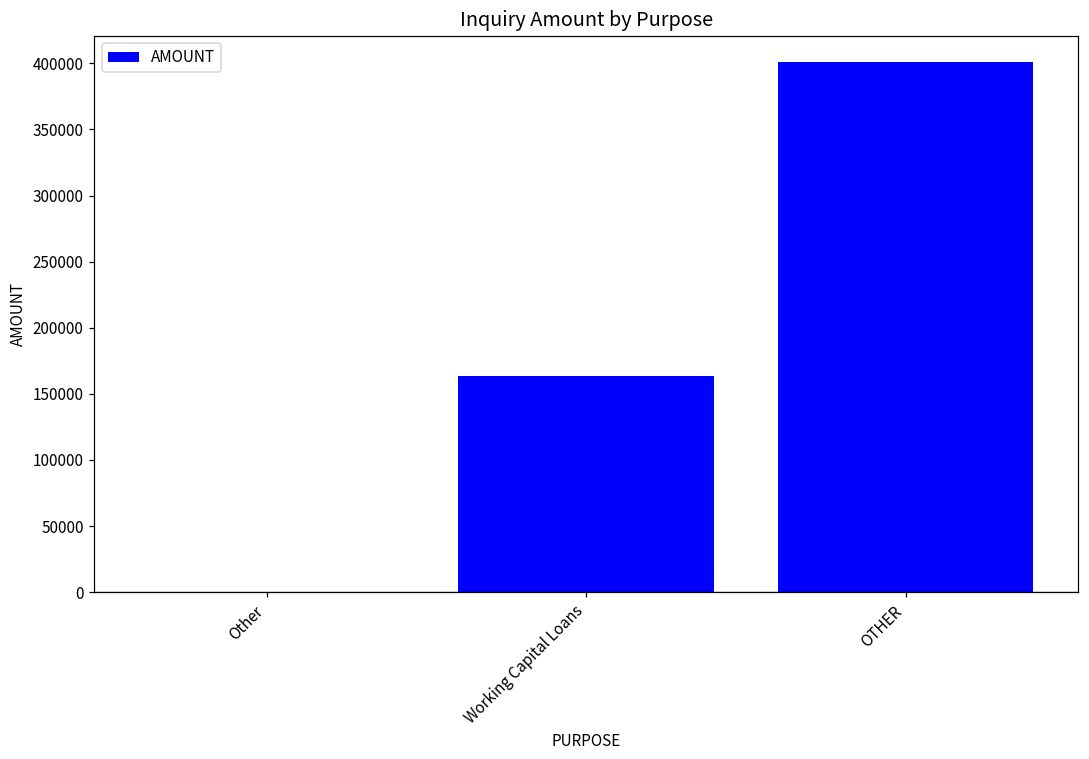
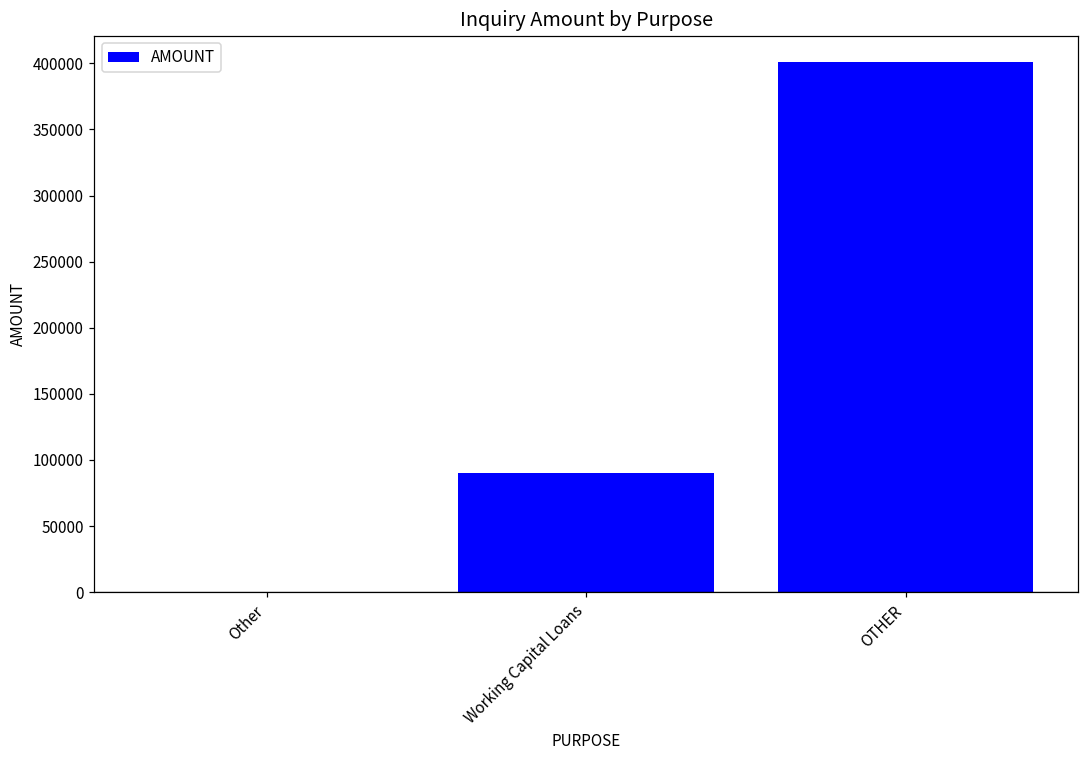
Working Capital Loans: 163000 -> 90000
